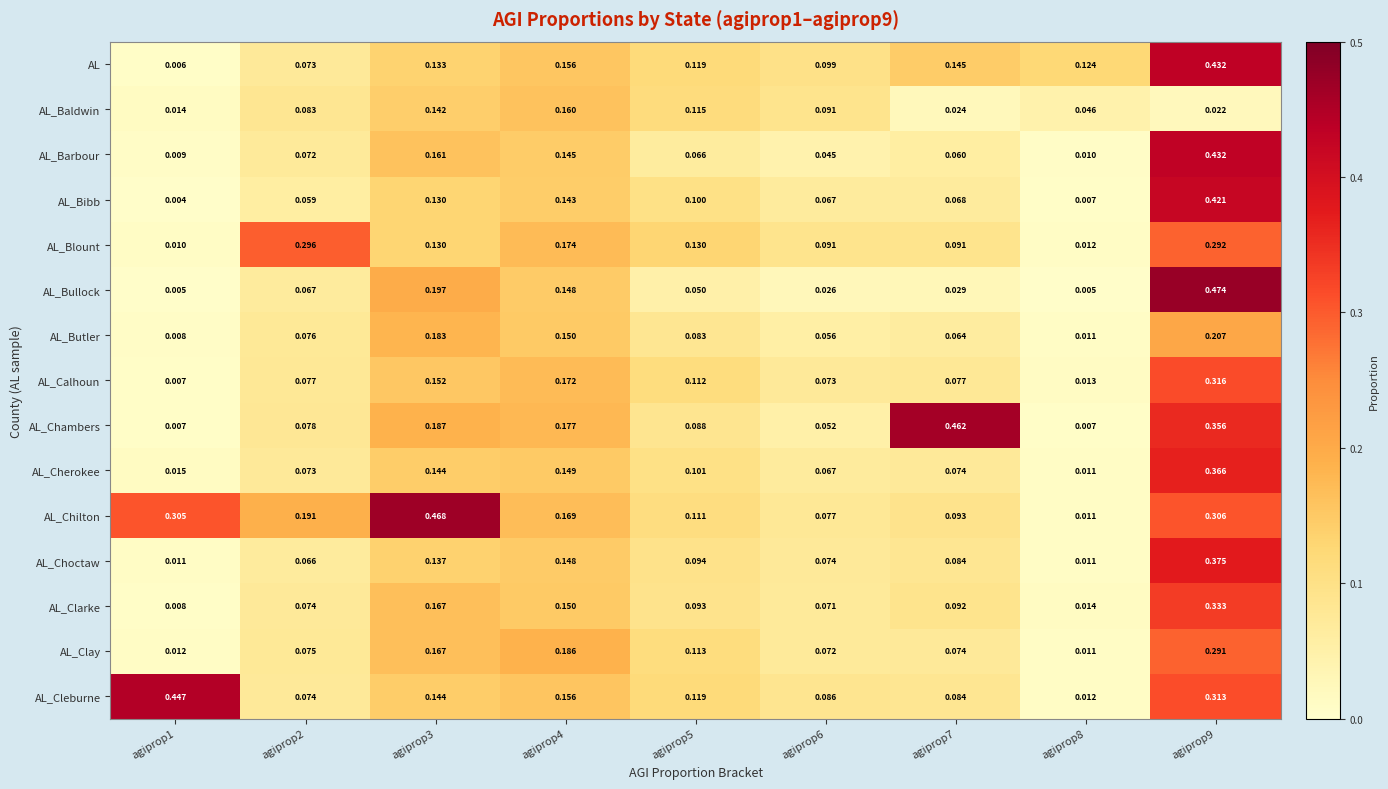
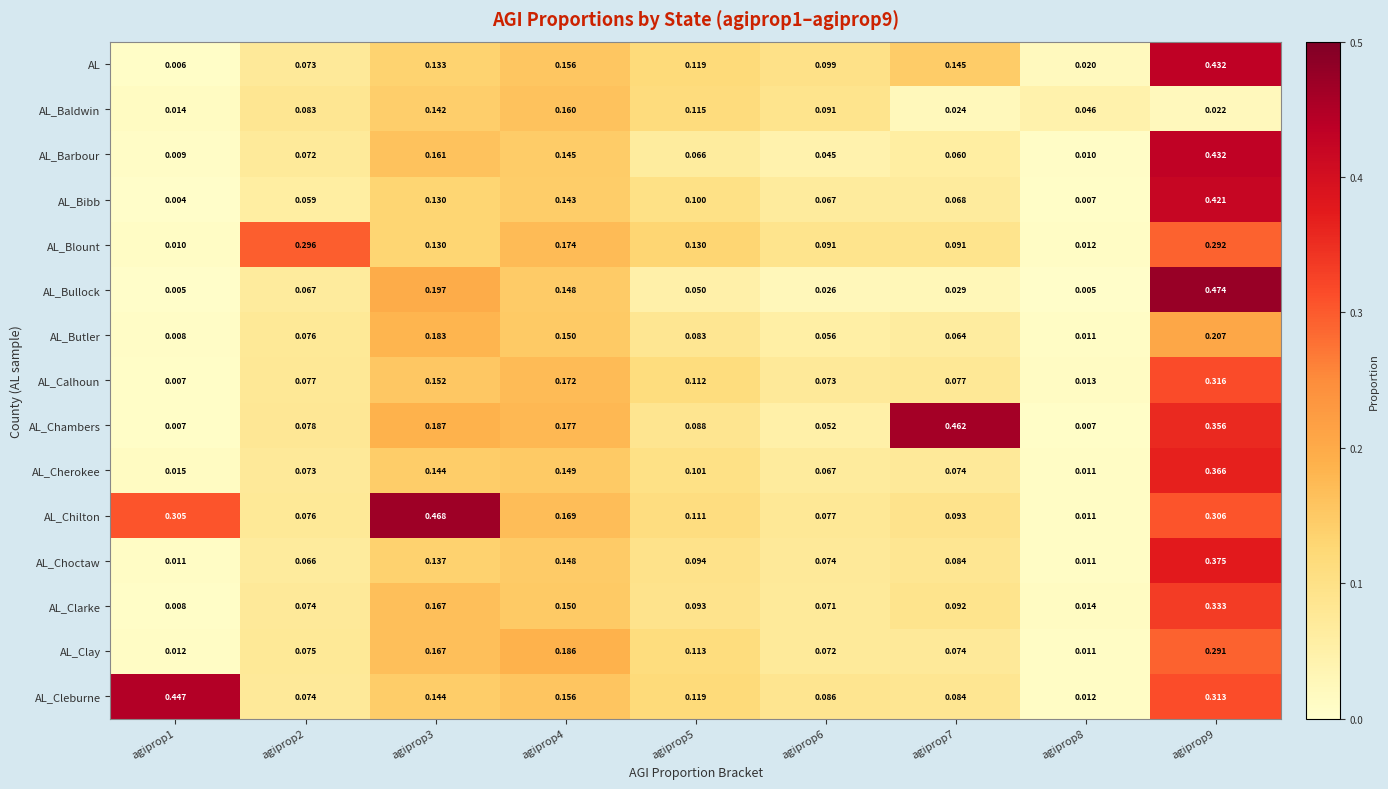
AL, agiprop8: 0.124 -> 0.020
AL_Chilton, agiprop2: 0.191 -> 0.076
